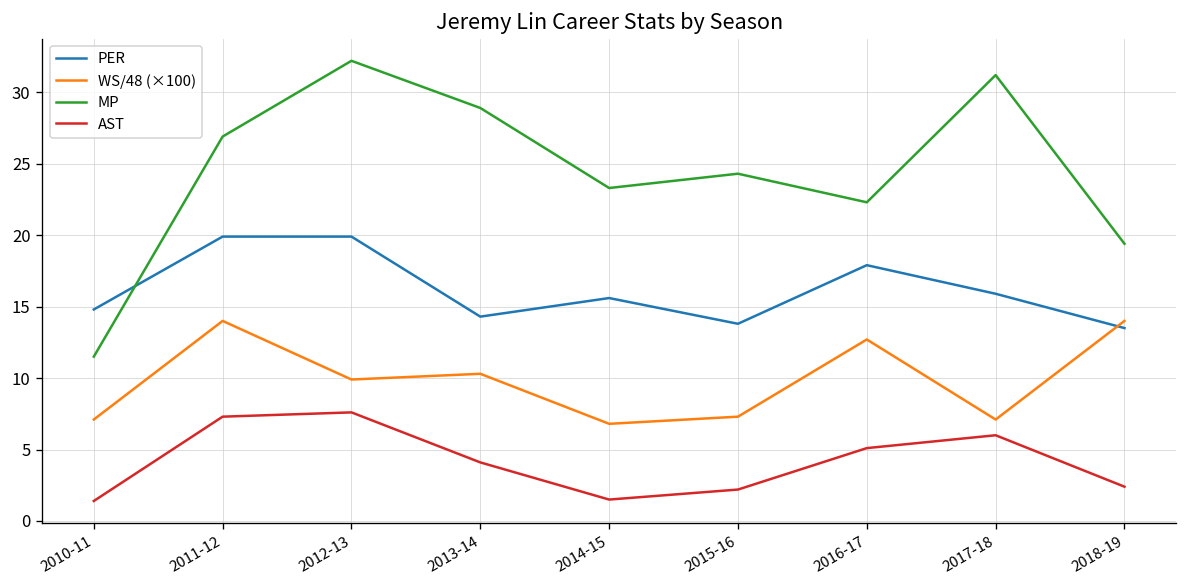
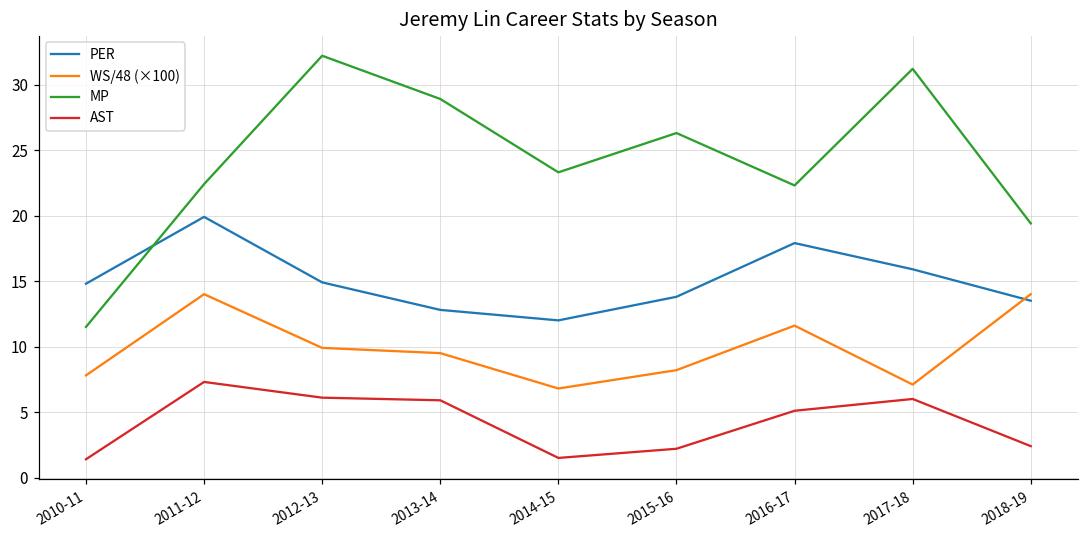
WS/48 (×100), 2010-11: 7.1 -> 7.8
MP, 2011-12: 26.9 -> 22.4
PER, 2012-13: 19.9 -> 14.9
AST, 2012-13: 7.6 -> 6.1
PER, 2013-14: 14.3 -> 12.8
WS/48 (×100), 2013-14: 10.3 -> 9.5
AST, 2013-14: 4.1 -> 5.9
PER, 2014-15: 15.6 -> 12.0
WS/48 (×100), 2015-16: 7.3 -> 8.2
MP, 2015-16: 24.3 -> 26.3
WS/48 (×100), 2016-17: 12.7 -> 11.6
